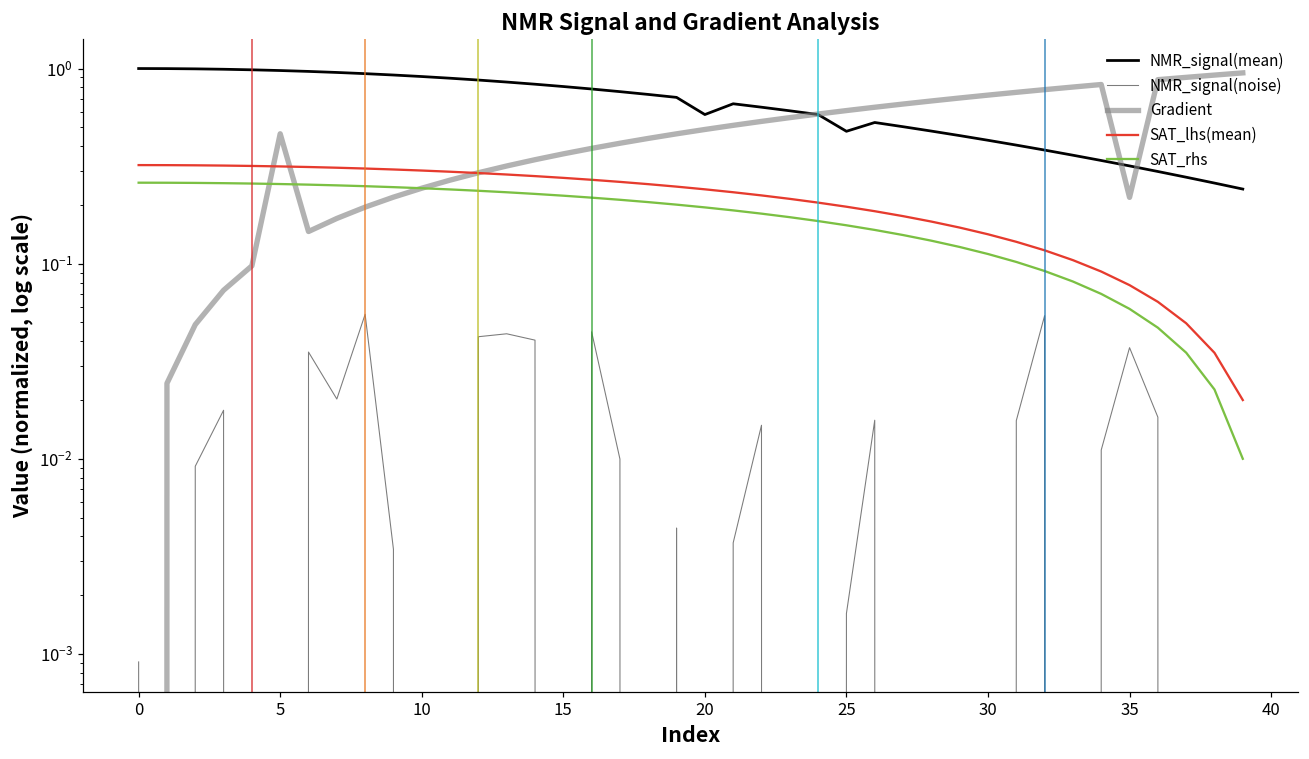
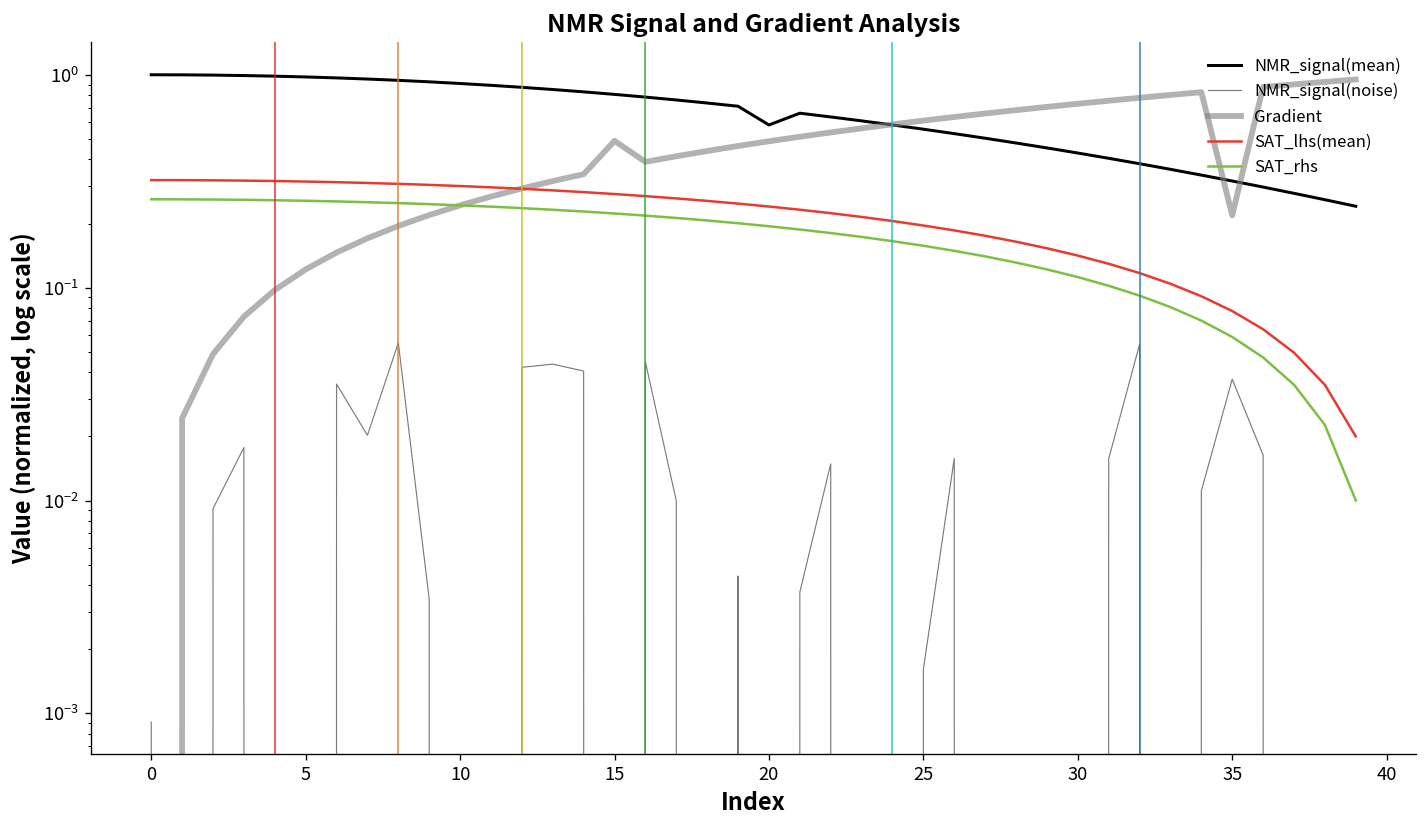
Gradient, 5: 0.46 -> 0.12
Gradient, 15: 0.37 -> 0.49
NMR_signal(mean), 25: 0.48 -> 0.55
